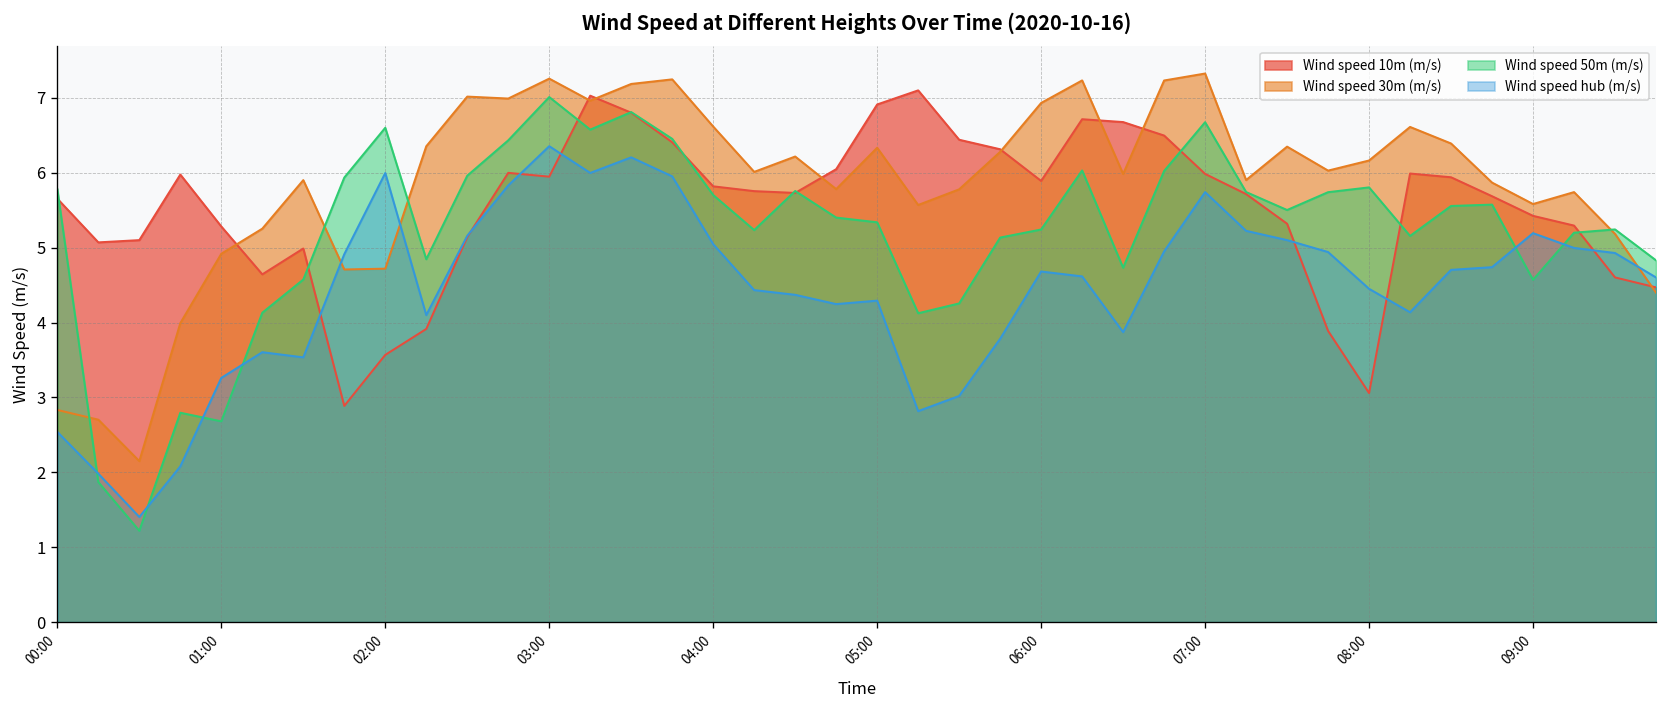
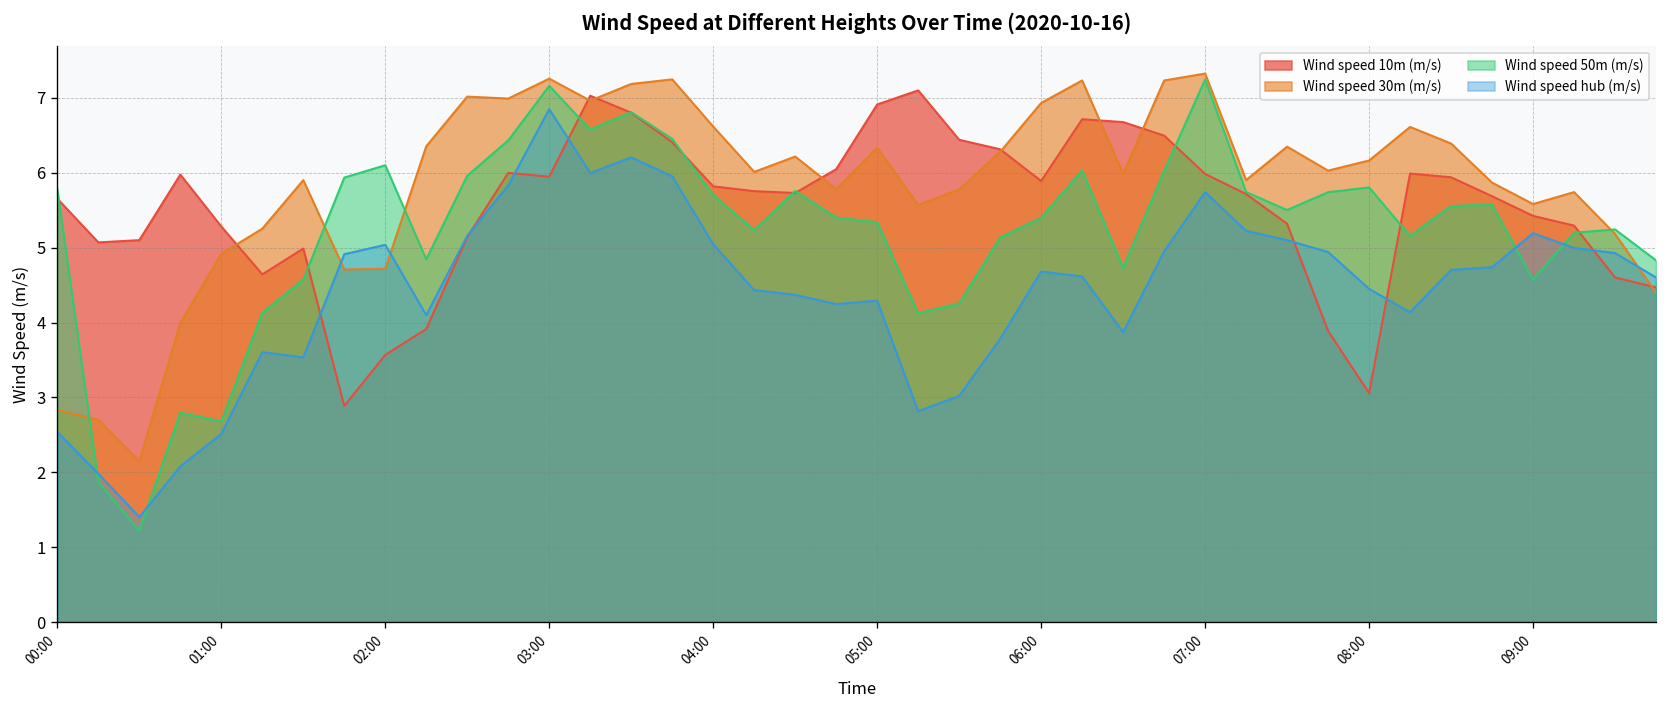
Wind speed hub (m/s), 01:00: 3.3 -> 2.5
Wind speed 50m (m/s), 02:00: 6.6 -> 6.1
Wind speed hub (m/s), 02:00: 6.0 -> 5.0
Wind speed 50m (m/s), 03:00: 7.0 -> 7.2
Wind speed hub (m/s), 03:00: 6.4 -> 6.8
Wind speed 50m (m/s), 06:00: 5.2 -> 5.4
Wind speed 50m (m/s), 07:00: 6.7 -> 7.2
